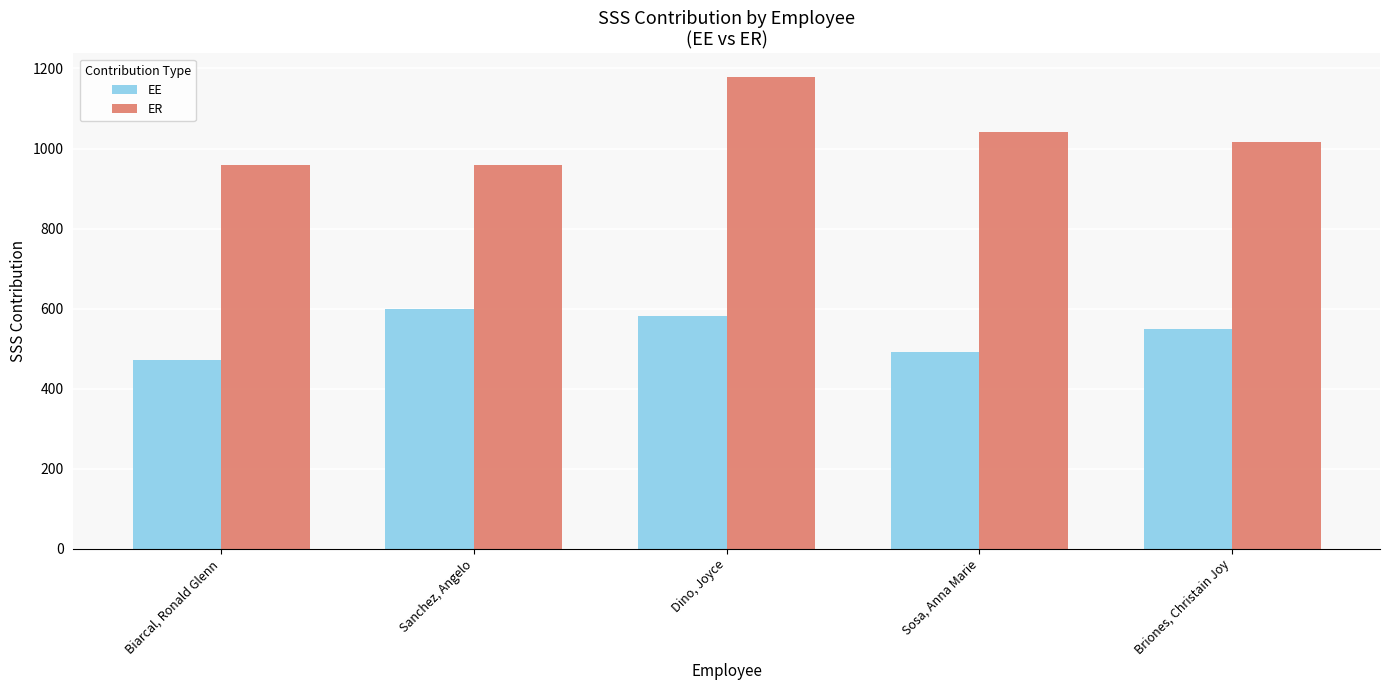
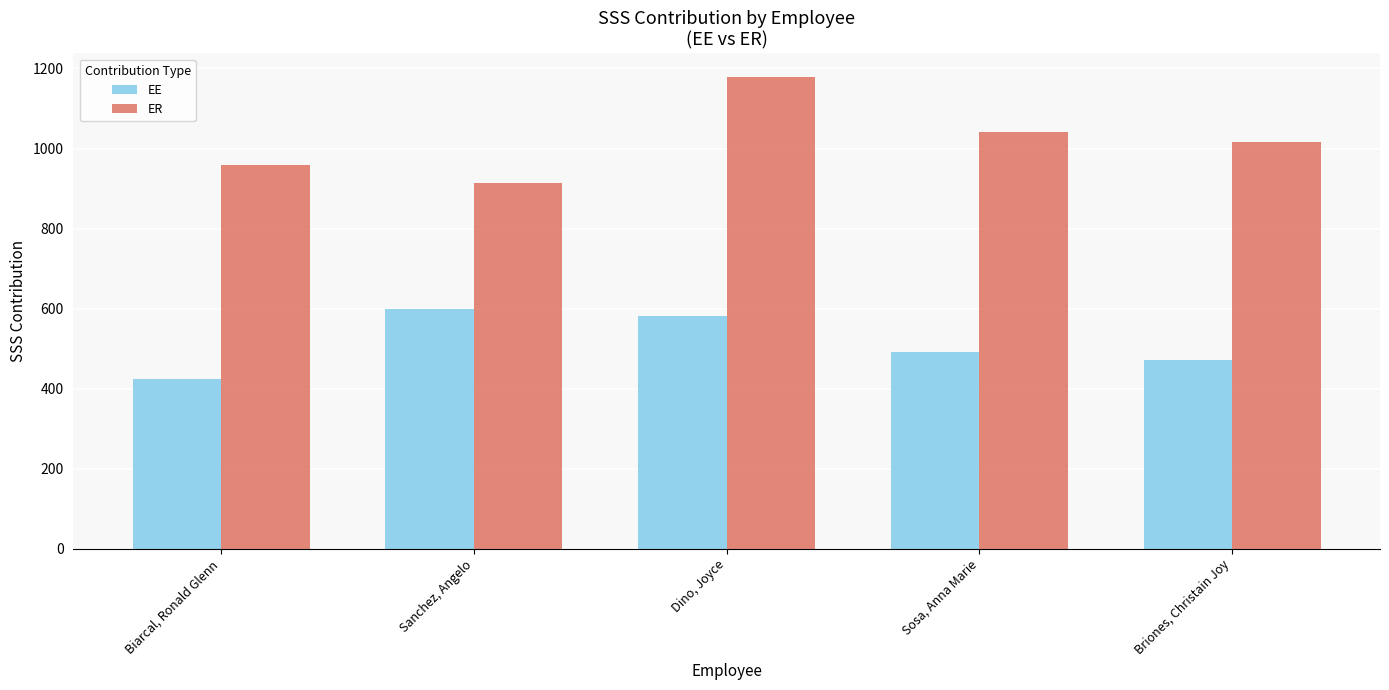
EE, Biarcal, Ronald Glenn: 470 -> 420
ER, Sanchez, Angelo: 960 -> 910
EE, Briones, Christain Joy: 550 -> 470
